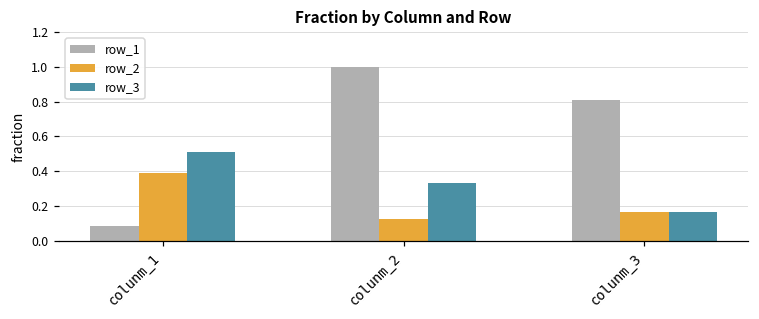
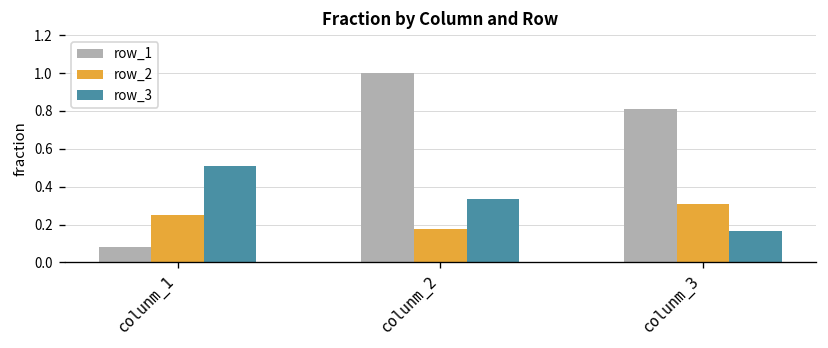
row_2, colunm_1: 0.39 -> 0.25
row_2, colunm_2: 0.13 -> 0.18
row_2, colunm_3: 0.17 -> 0.31
